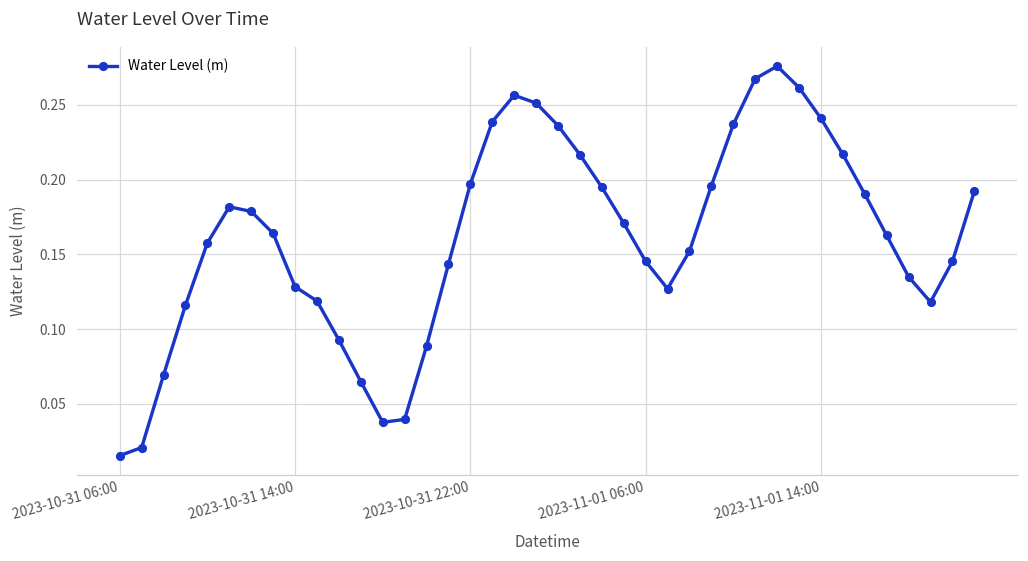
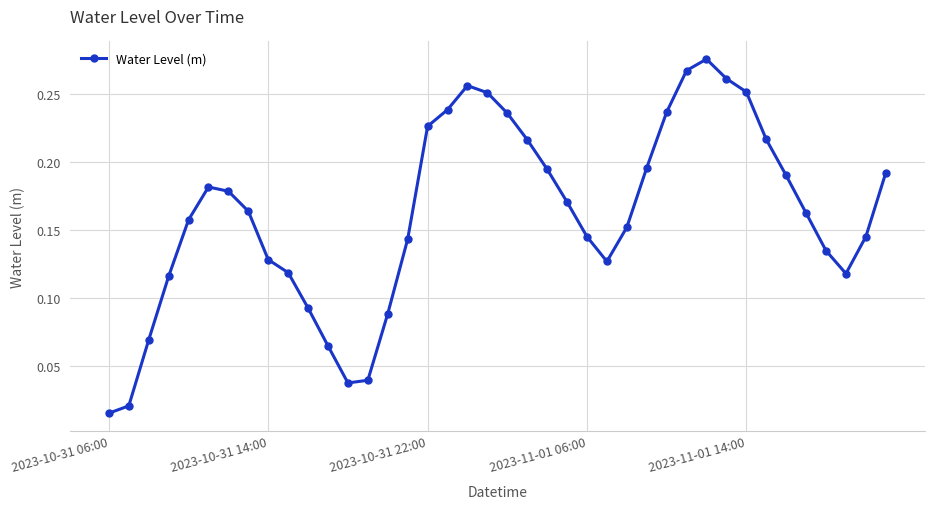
2023-10-31 22:00: 0.197 -> 0.226
2023-11-01 14:00: 0.241 -> 0.252
